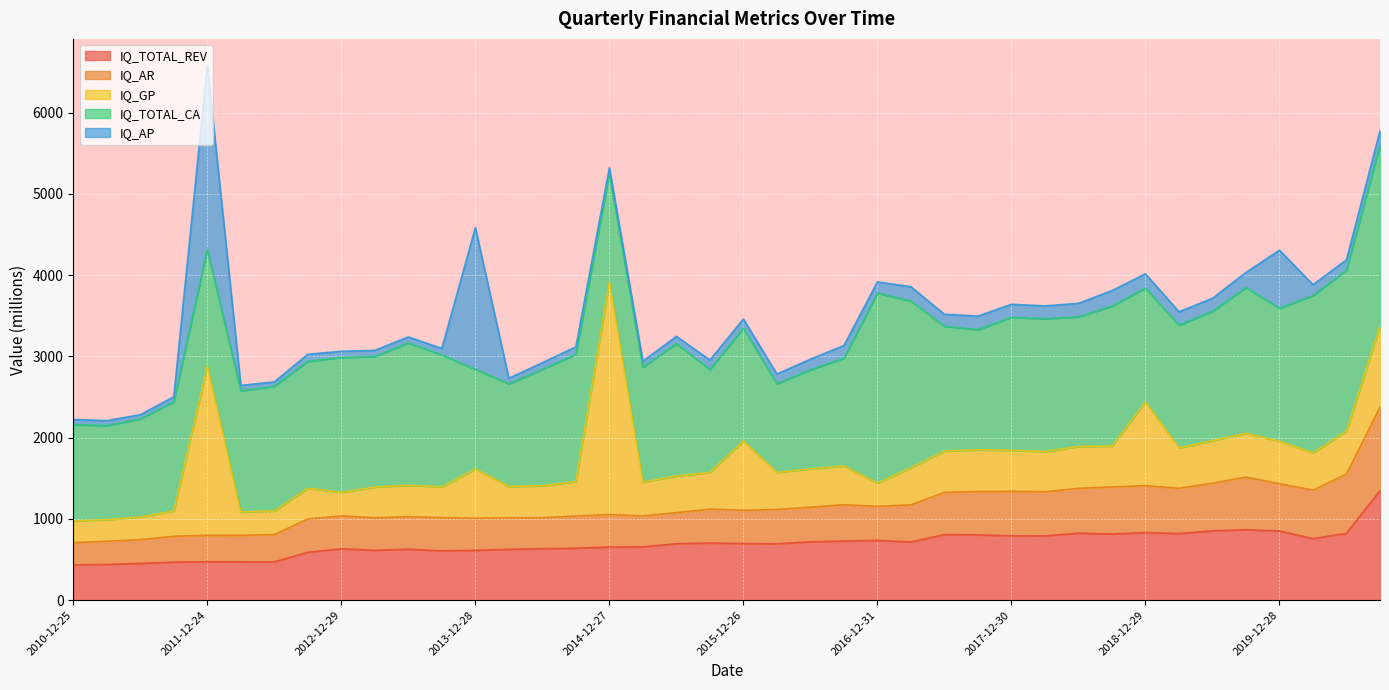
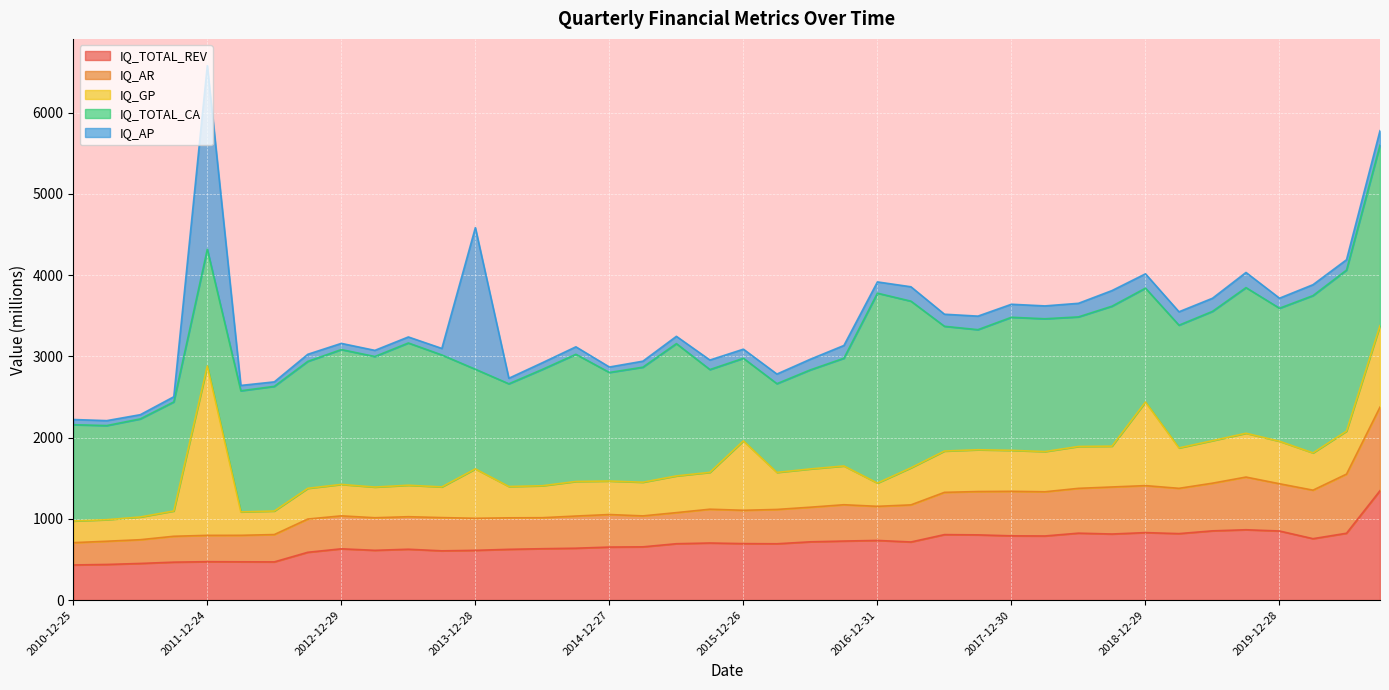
IQ_GP, 2012-12-29: 300 -> 400
IQ_GP, 2014-12-27: 2900 -> 400
IQ_TOTAL_CA, 2015-12-26: 1400 -> 1000
IQ_AP, 2019-12-28: 700 -> 100
